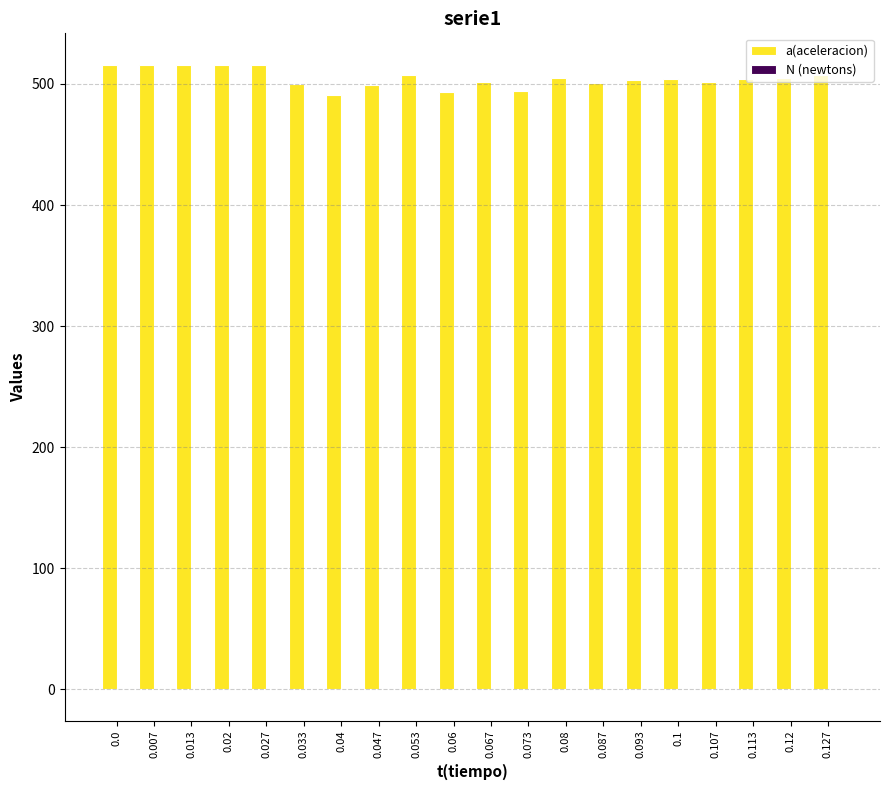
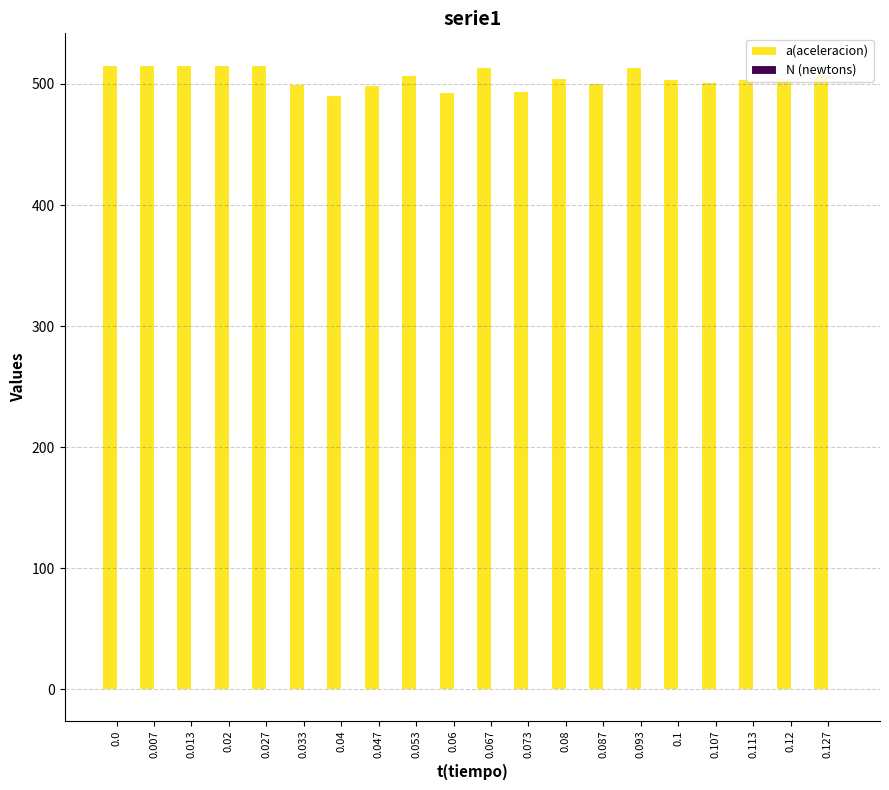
a(aceleracion), 0.067: 502 -> 514
a(aceleracion), 0.093: 503 -> 514
